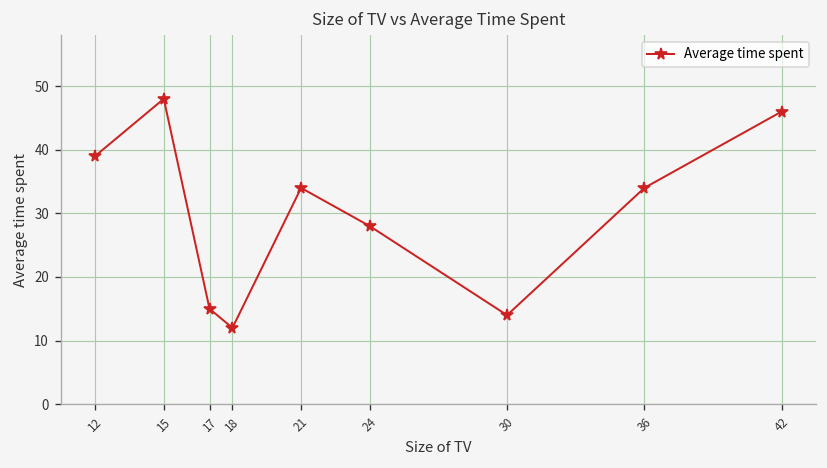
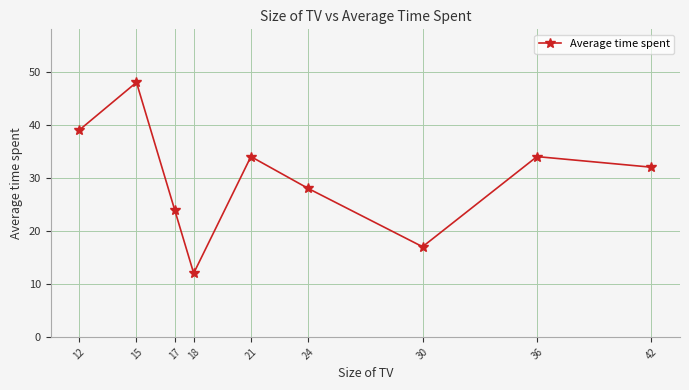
17: 15 -> 24
30: 14 -> 17
42: 46 -> 32
